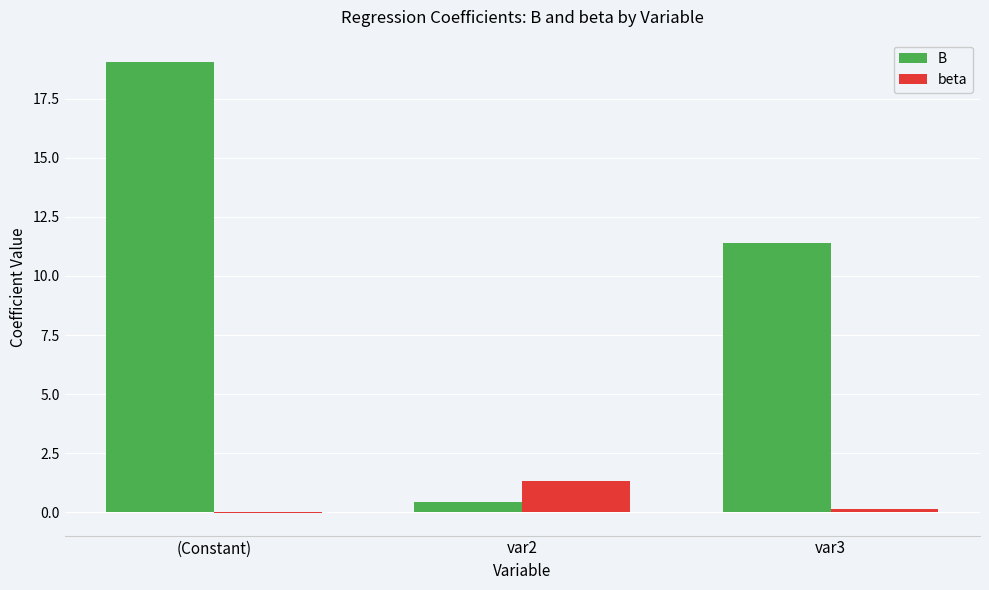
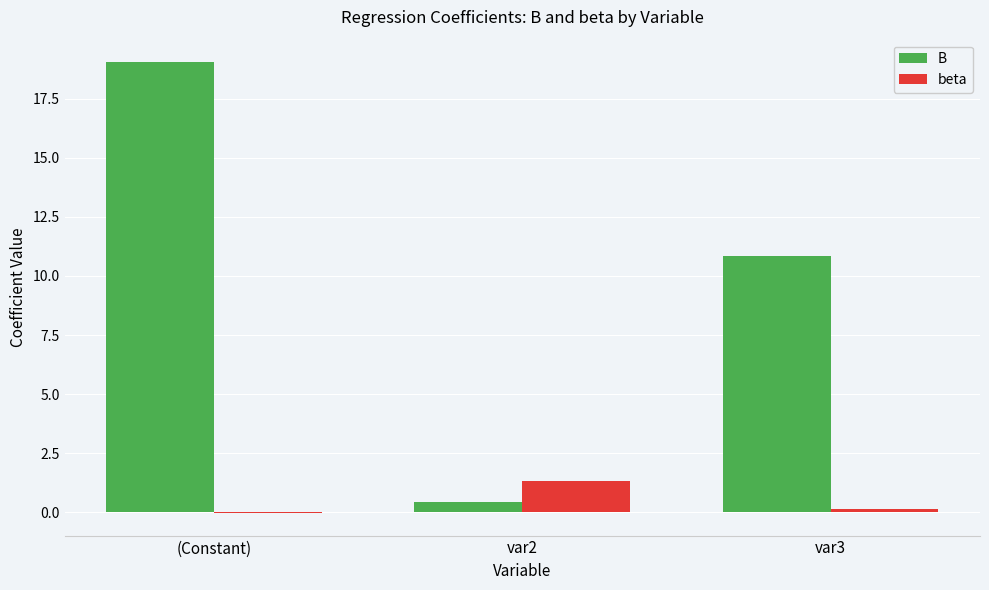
B, var3: 11.4 -> 10.8
